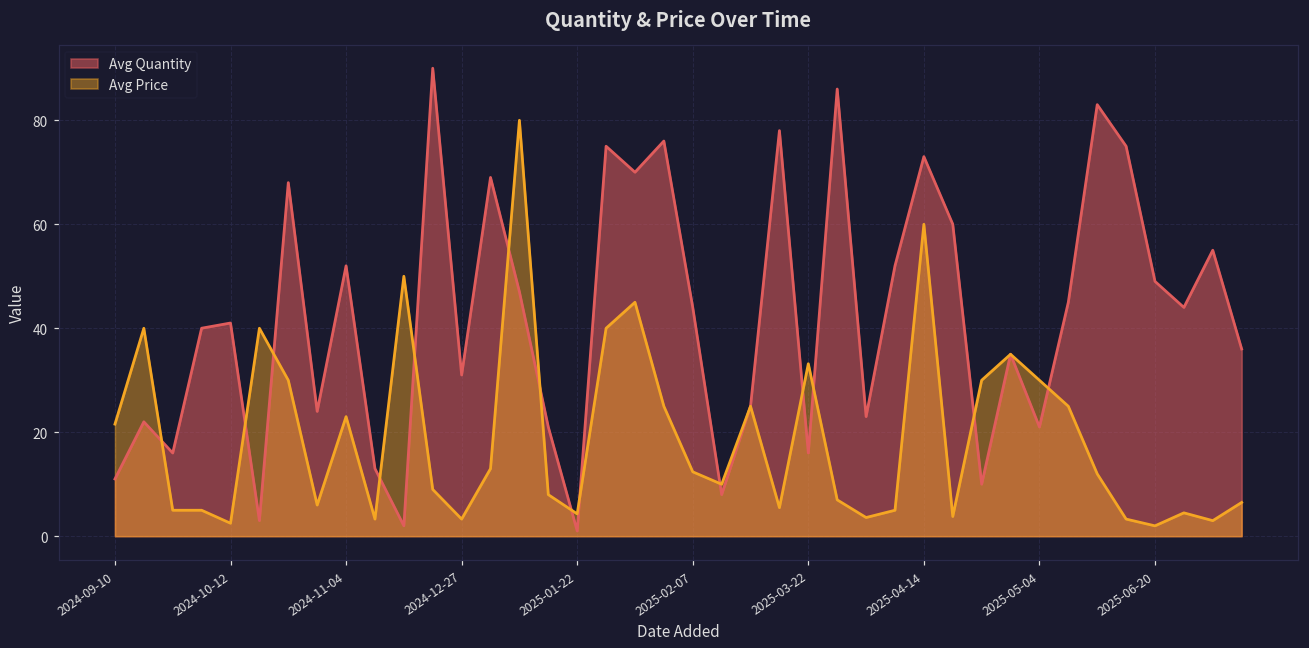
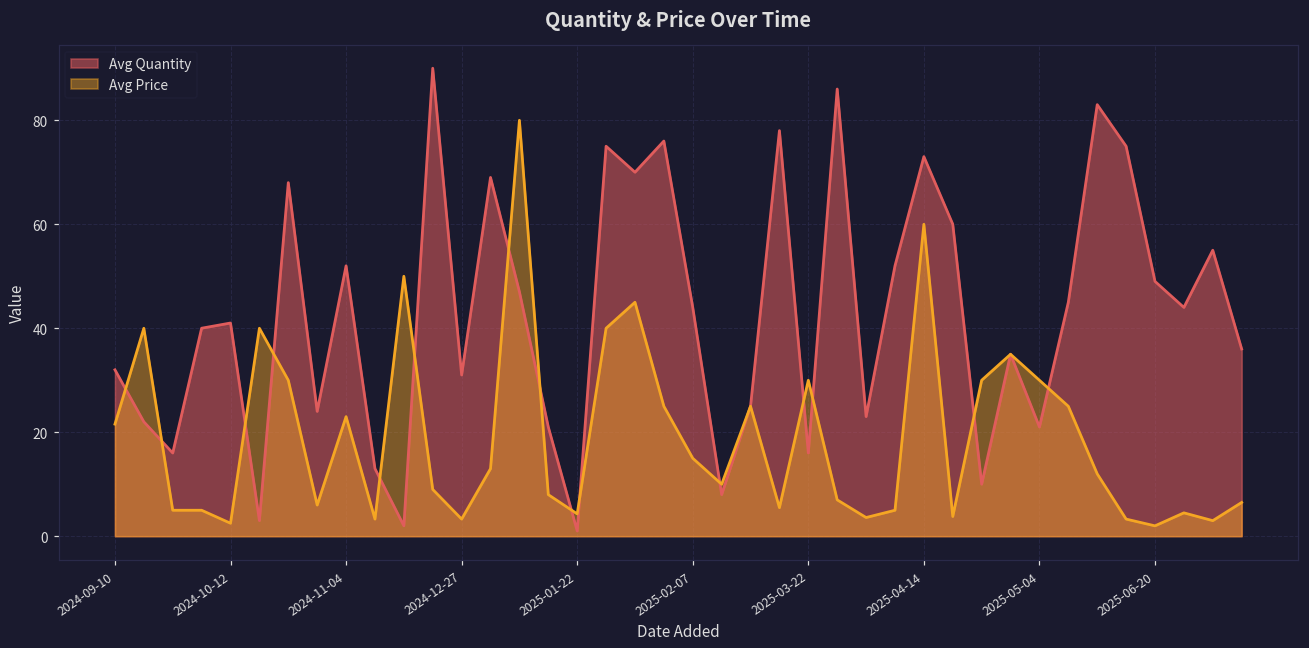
Avg Quantity, 2024-09-10: 11 -> 32
Avg Price, 2025-02-07: 12 -> 15
Avg Price, 2025-03-22: 33 -> 30
